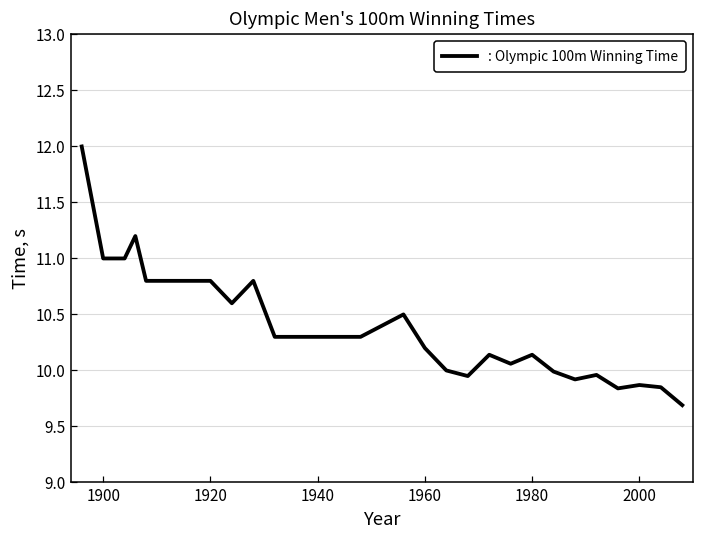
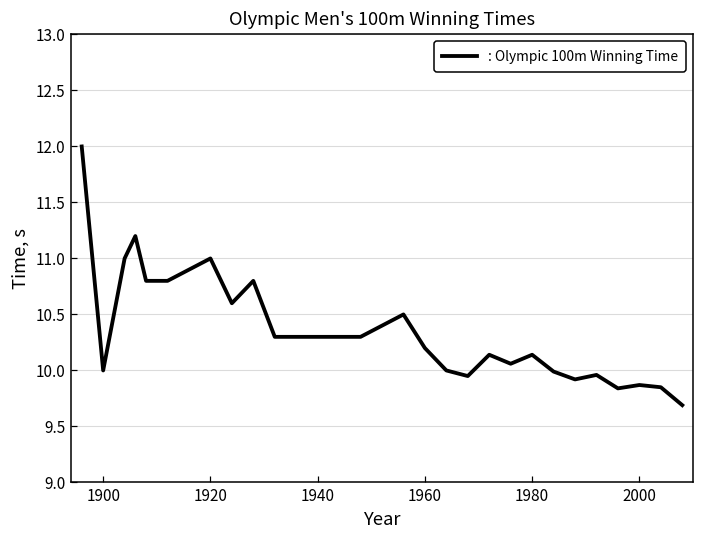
1900: 11 -> 10
1920: 10.8 -> 11.0
